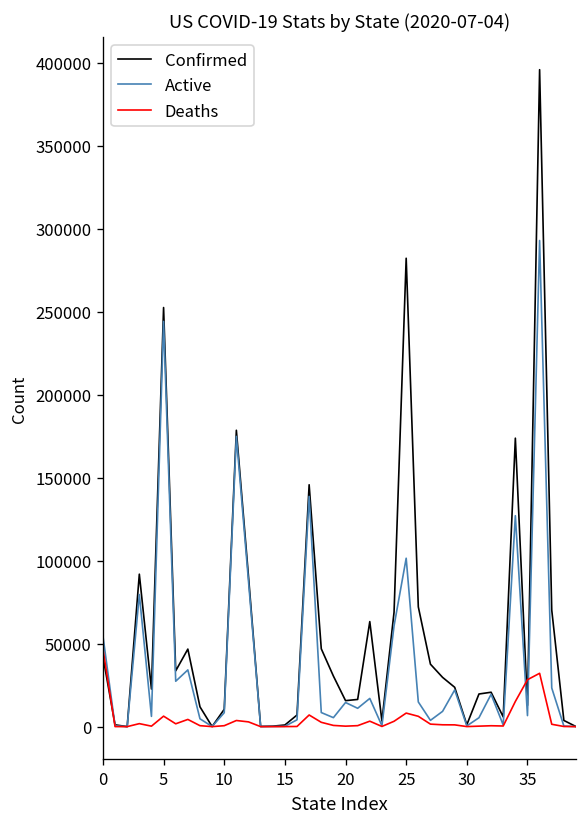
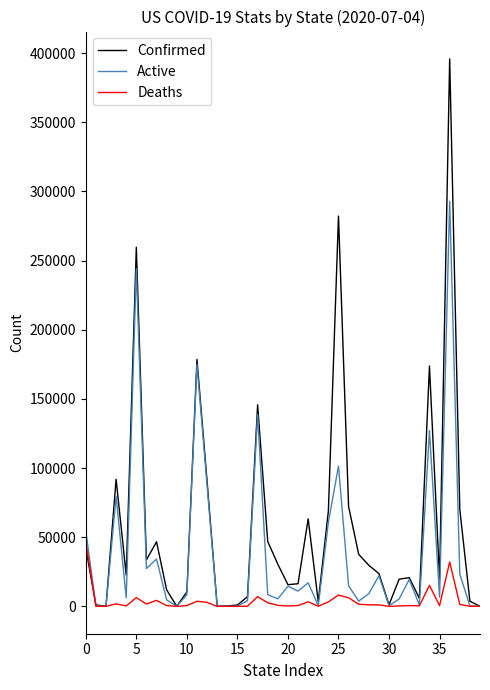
Confirmed, 5: 253000 -> 260000
Confirmed, 35: 13000 -> 20000
Deaths, 35: 28000 -> 1000
